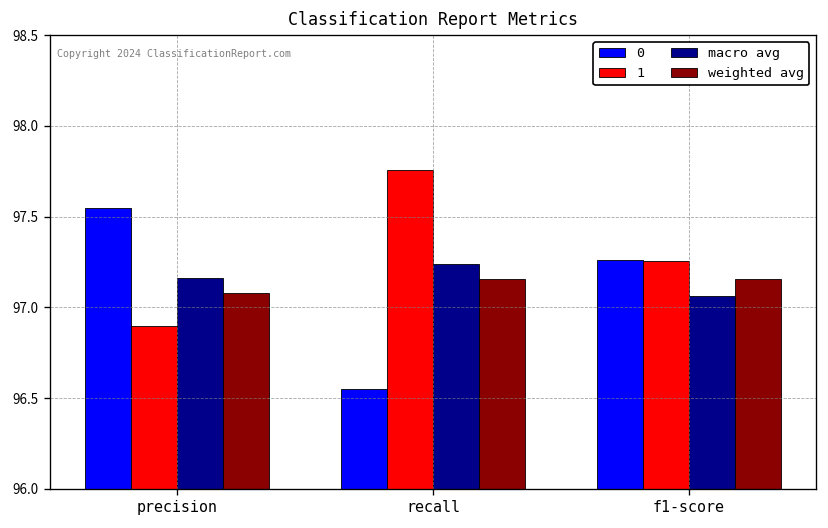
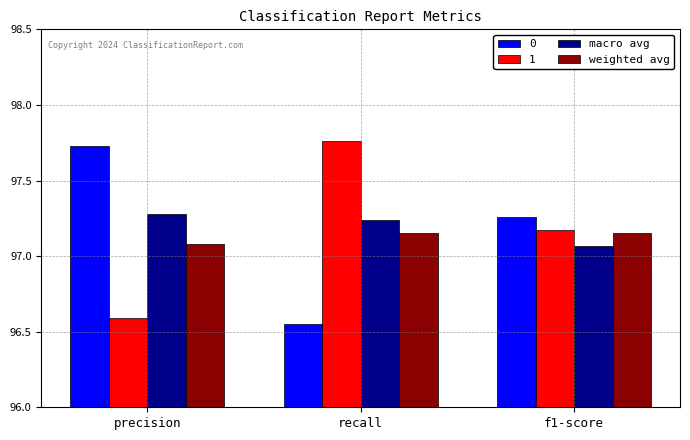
0, precision: 97.55 -> 97.73
1, precision: 96.89 -> 96.59
macro avg, precision: 97.16 -> 97.28
1, f1-score: 97.26 -> 97.17
